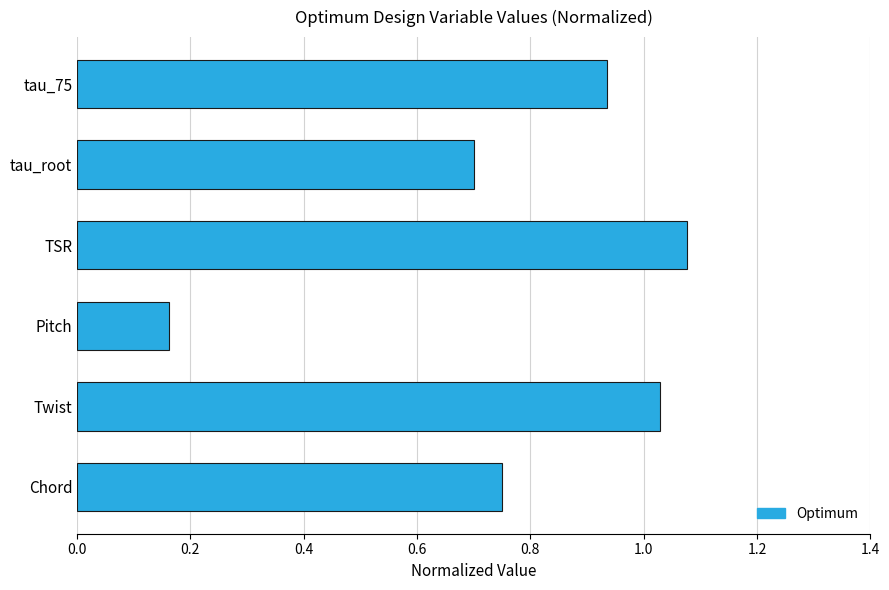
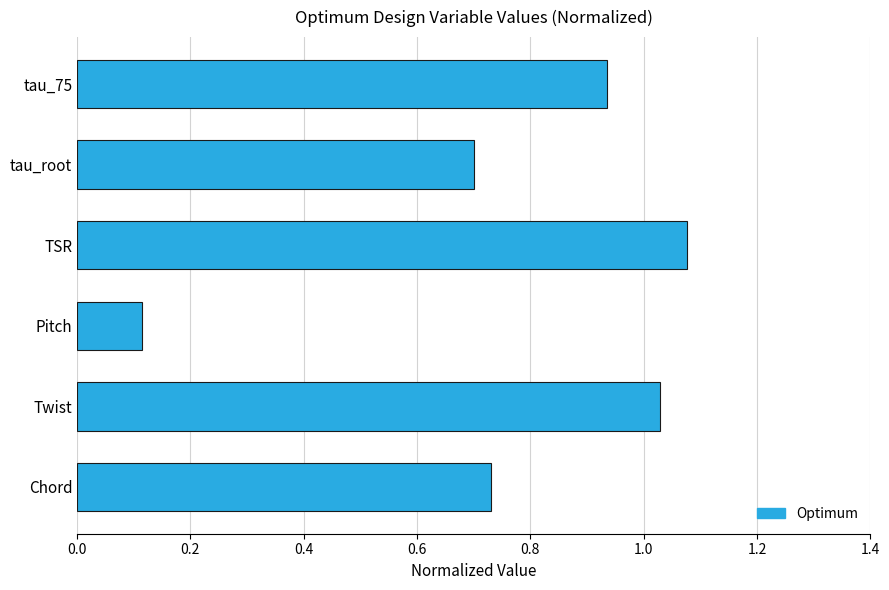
Pitch: 0.16 -> 0.11
Chord: 0.75 -> 0.73
